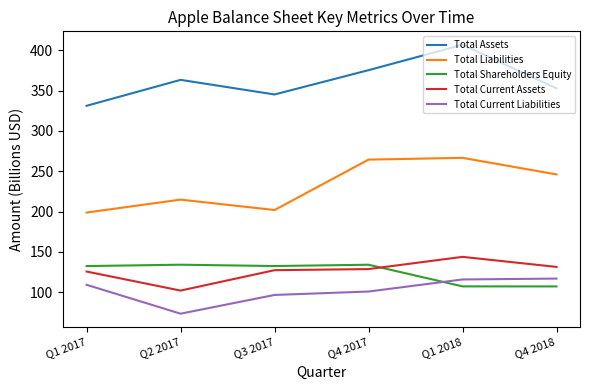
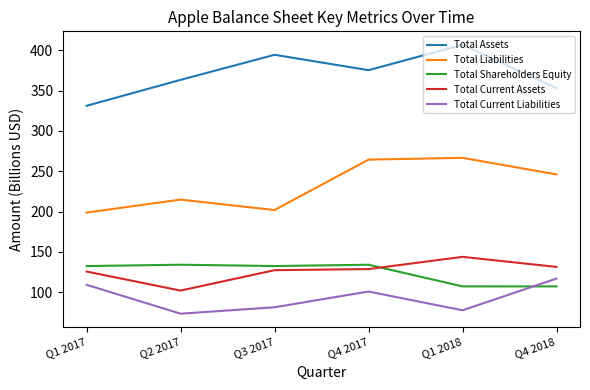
Total Assets, Q3 2017: 350 -> 390
Total Current Liabilities, Q3 2017: 100 -> 80
Total Current Liabilities, Q1 2018: 120 -> 80
